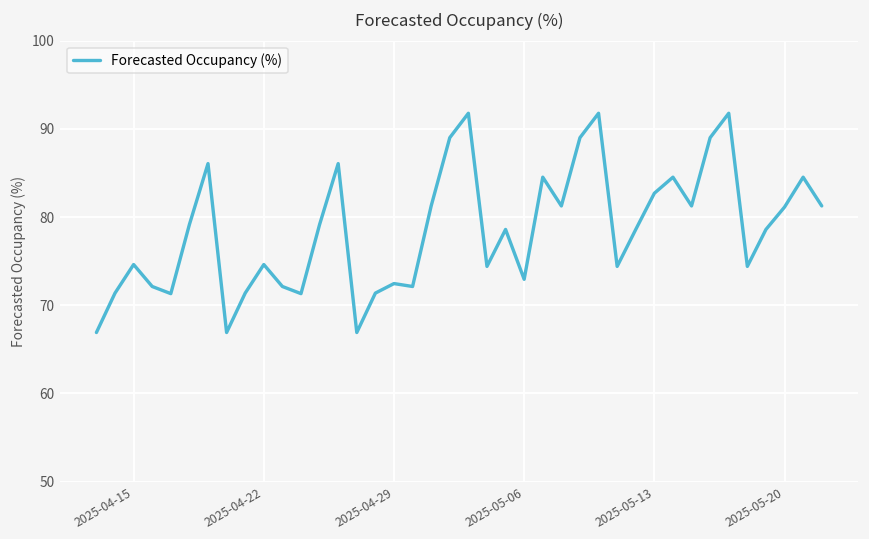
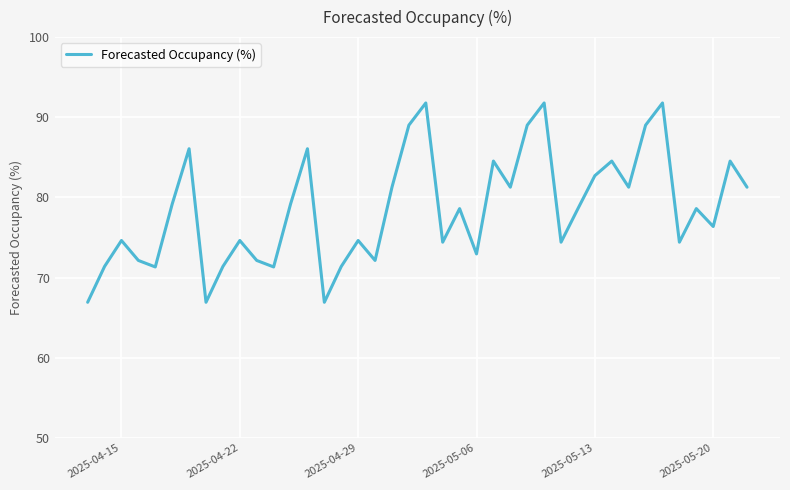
2025-04-29: 72 -> 75
2025-05-20: 81 -> 76
